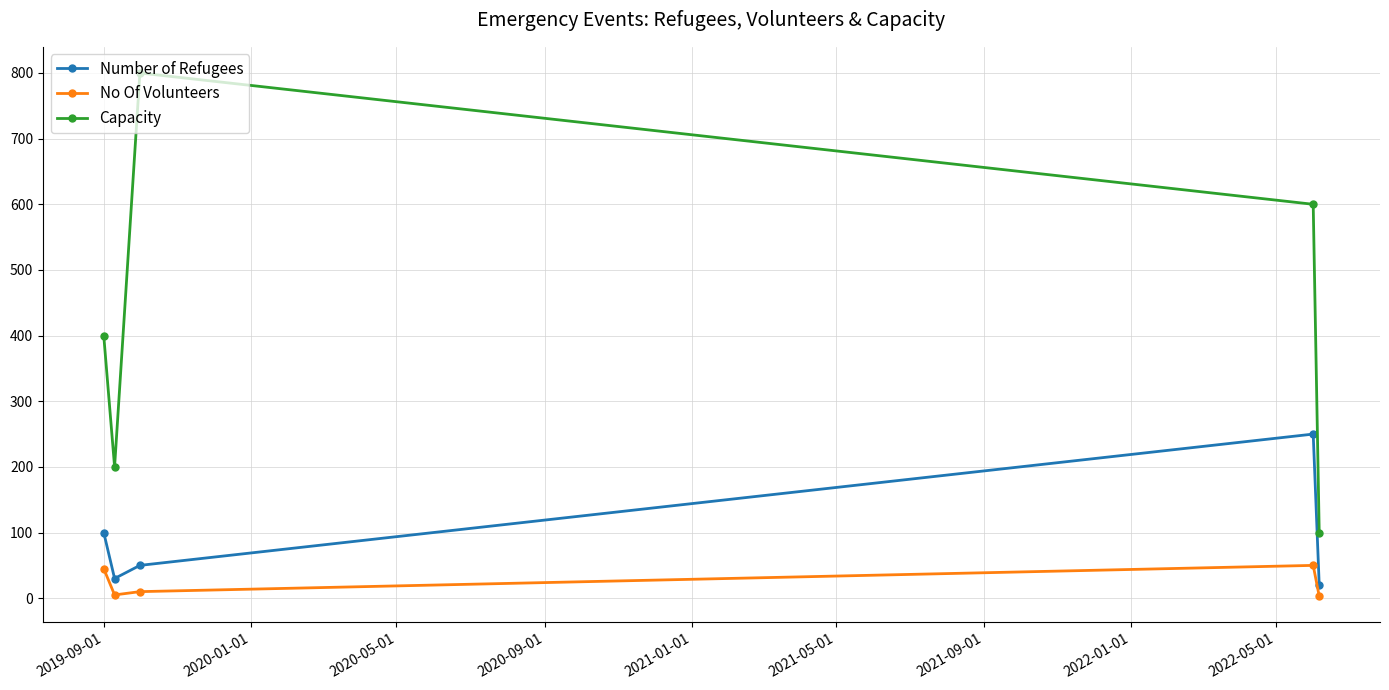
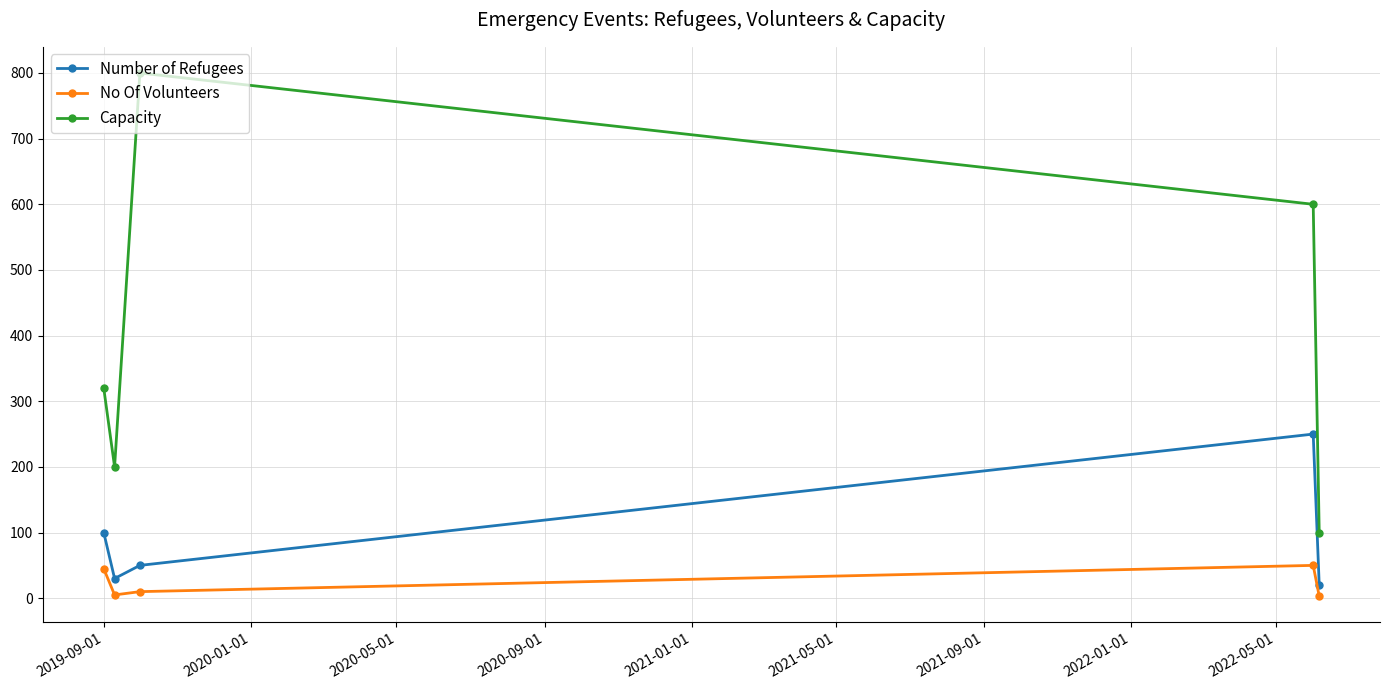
Capacity, 2019-09-01: 400 -> 320
